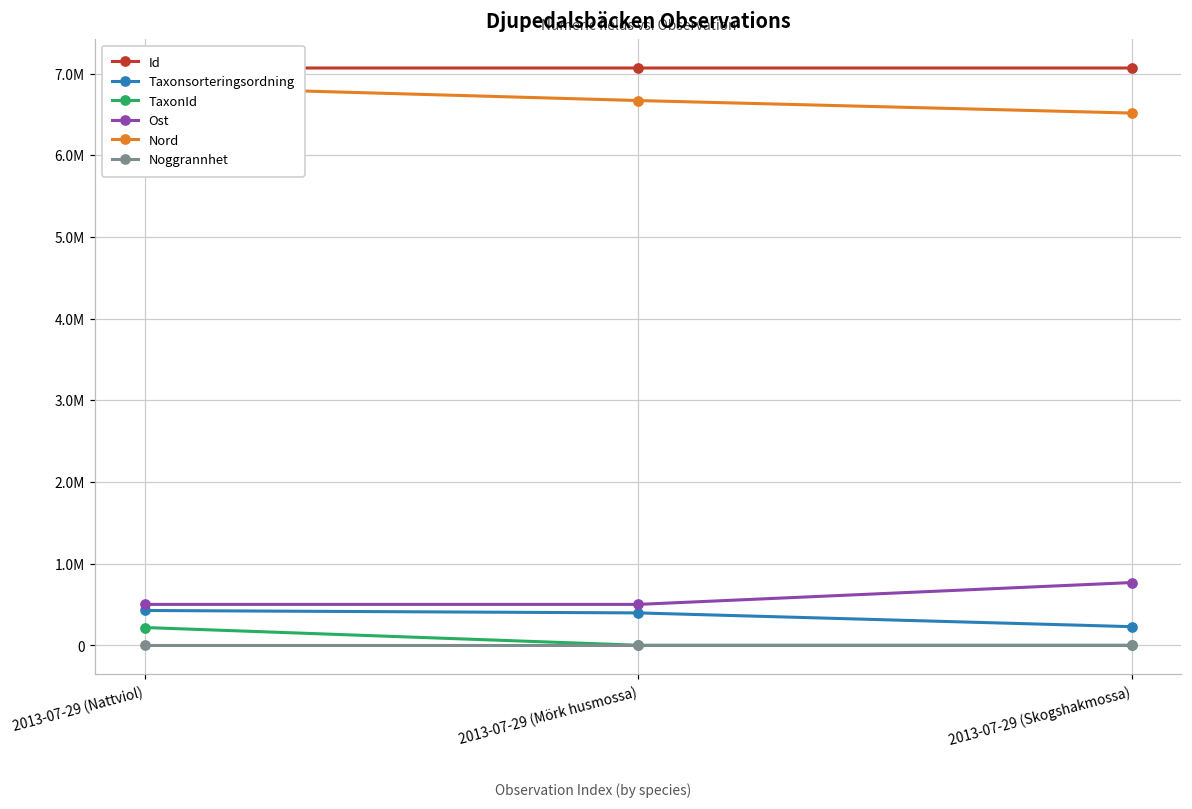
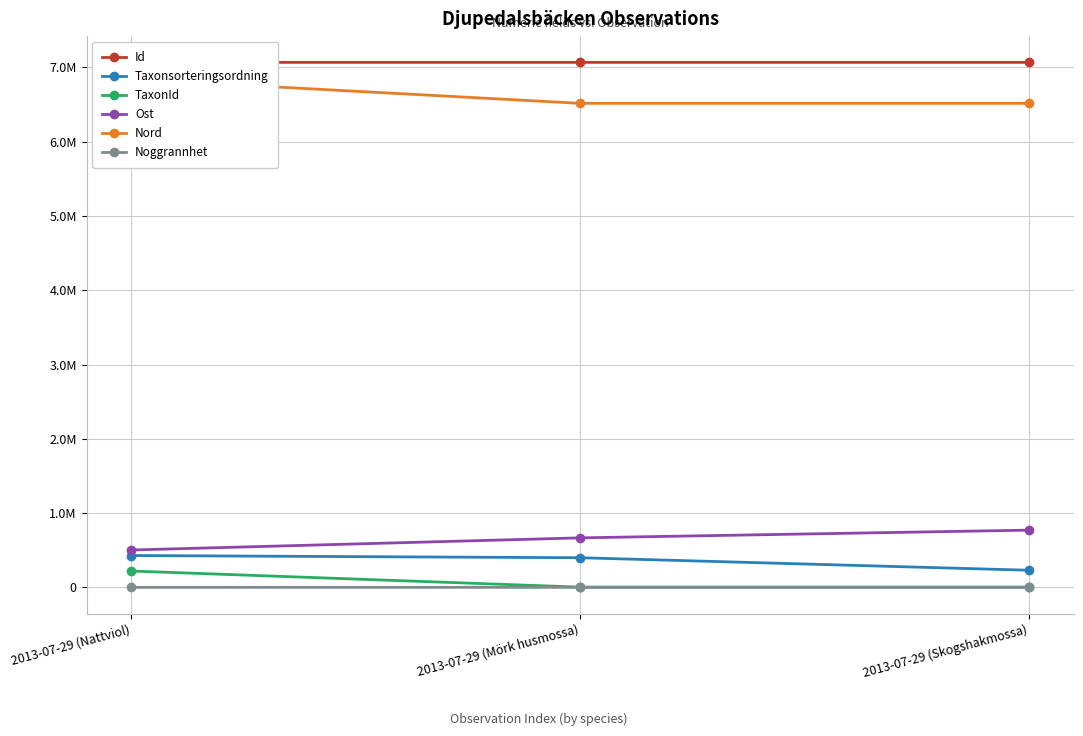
Ost, 2013-07-29 (Mörk husmossa): 500000 -> 700000
Nord, 2013-07-29 (Mörk husmossa): 6700000 -> 6500000
